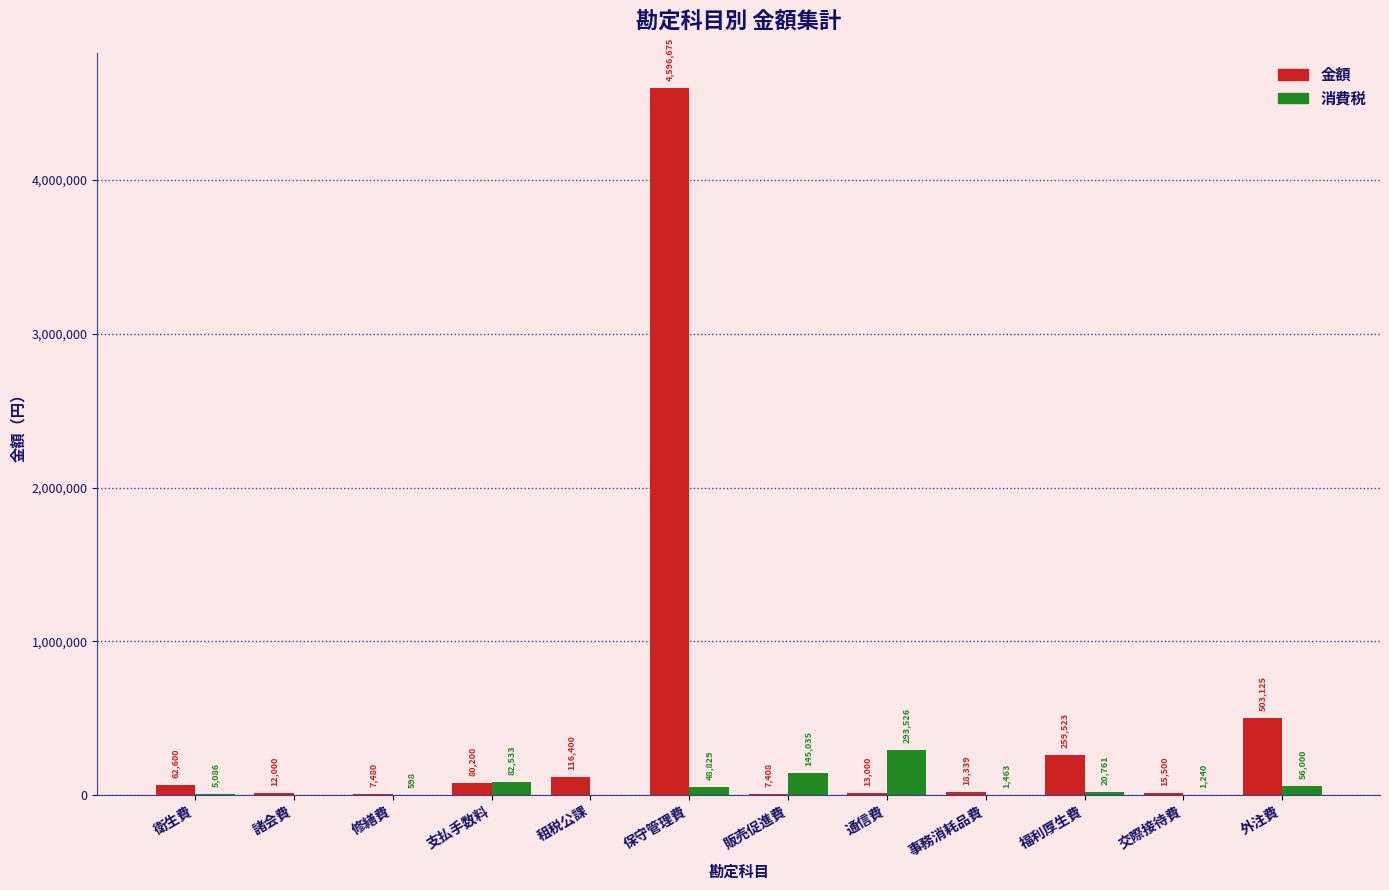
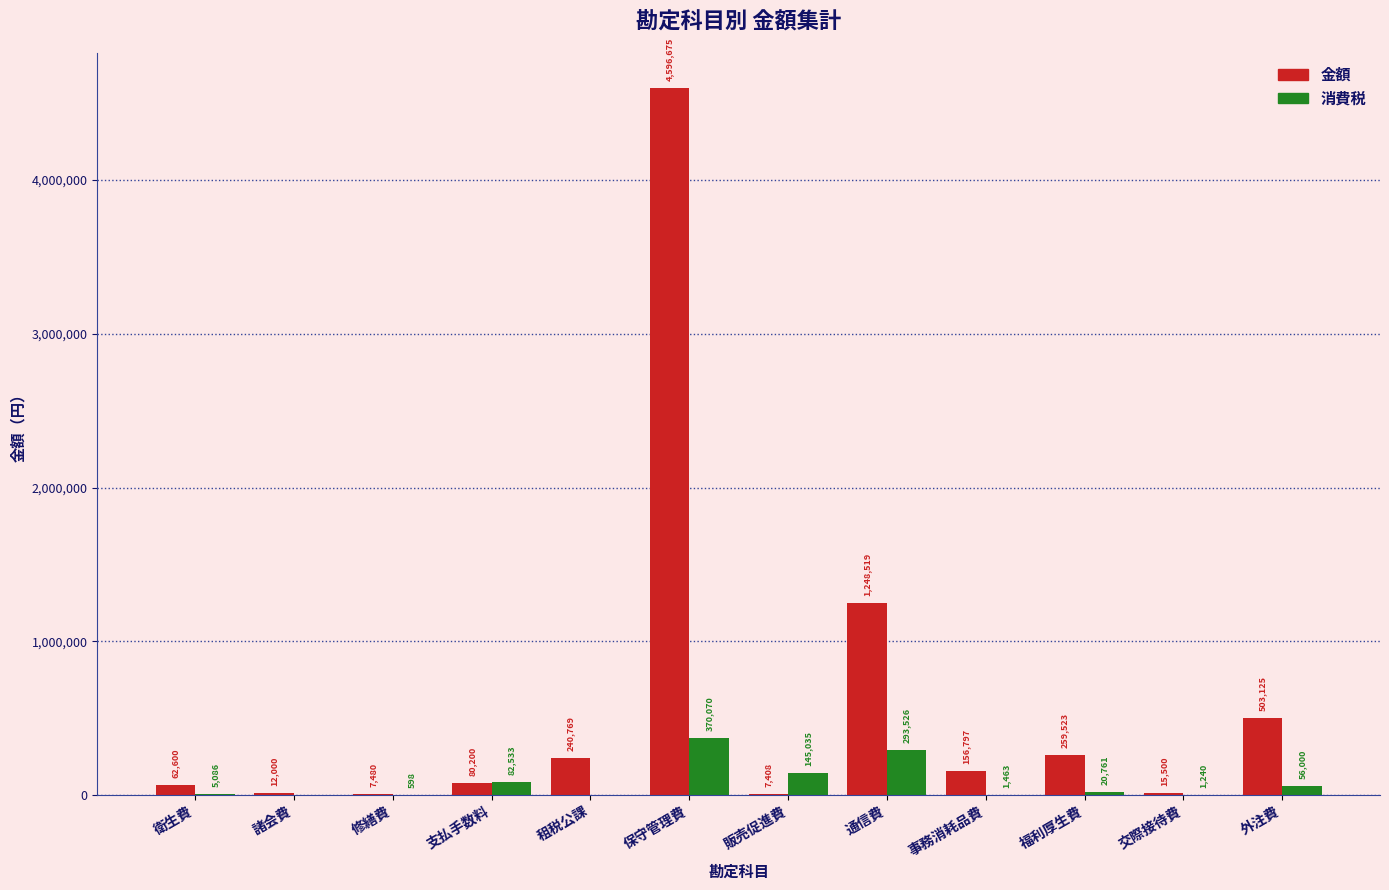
金額, 租税公課: 116,400 -> 240,769
消費税, 保守管理費: 48,829 -> 370,070
金額, 通信費: 13,000 -> 1,248,519
金額, 事務消耗品費: 18,339 -> 156,797
